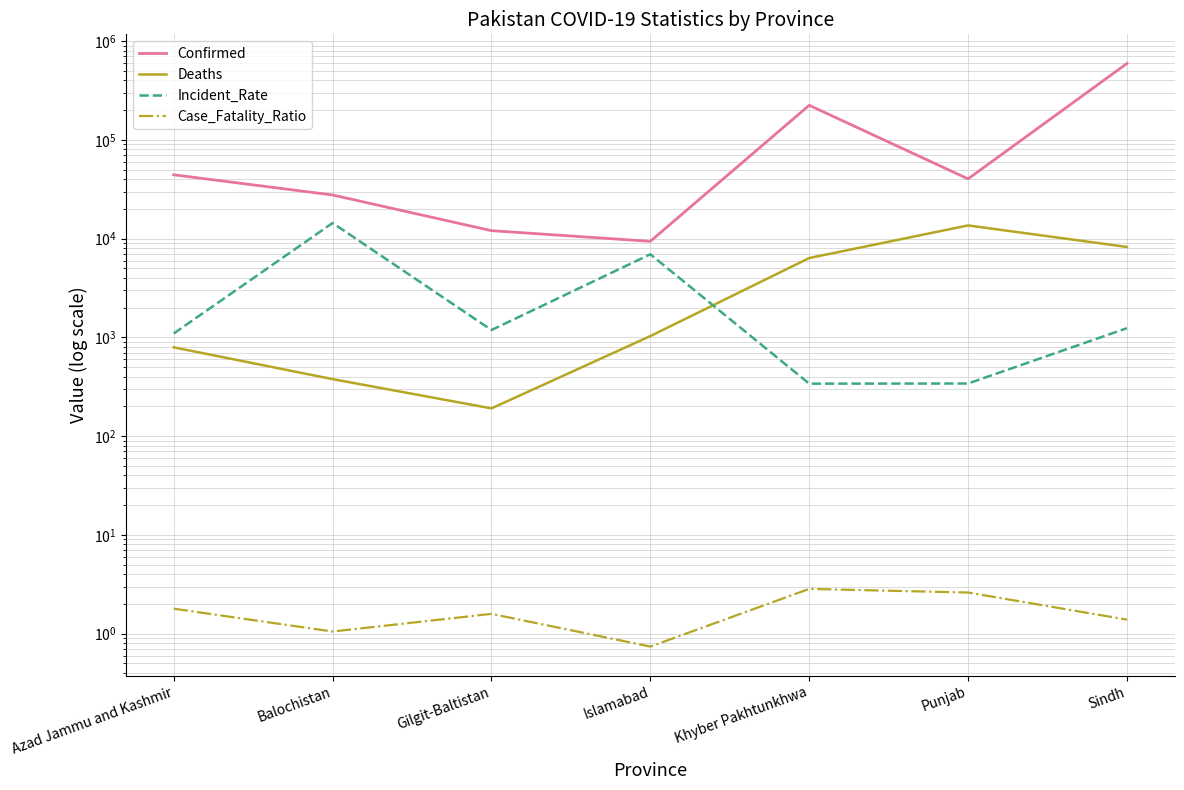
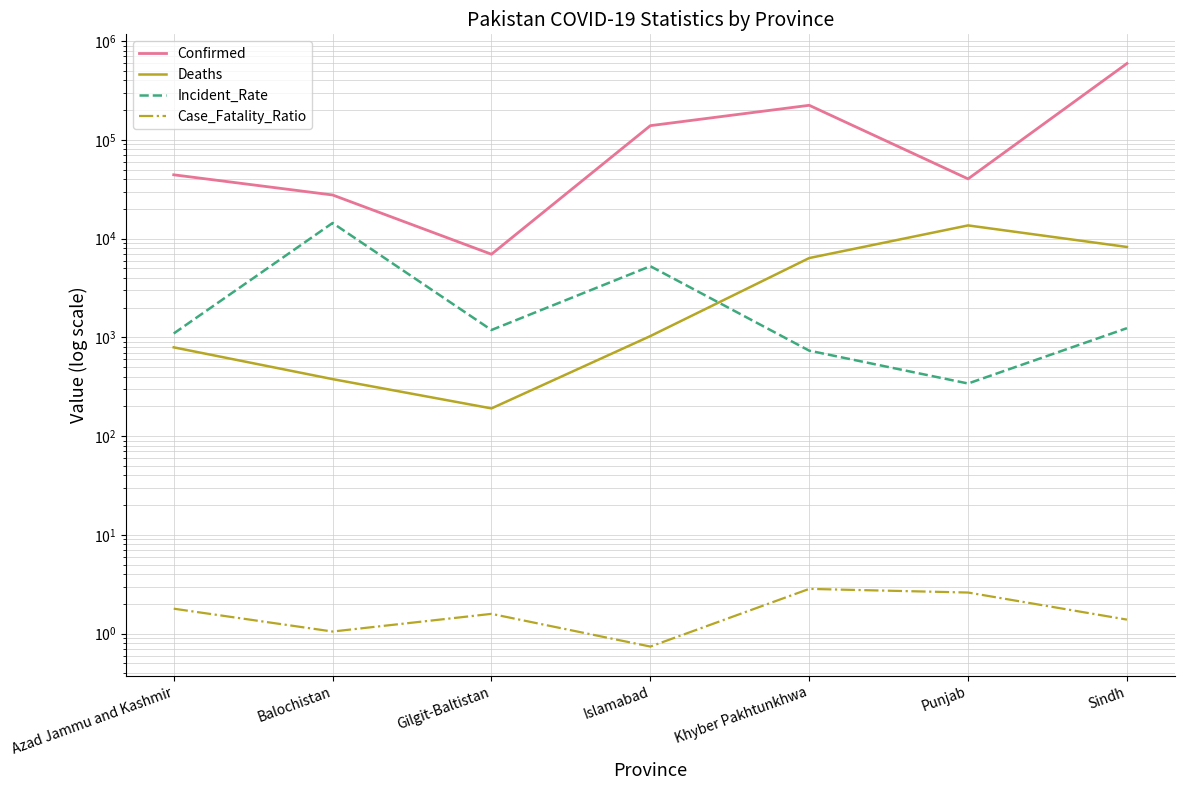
Confirmed, Gilgit-Baltistan: 12000 -> 7000
Confirmed, Islamabad: 9000 -> 140000
Incident_Rate, Islamabad: 7000 -> 5000
Incident_Rate, Khyber Pakhtunkhwa: 340 -> 700
